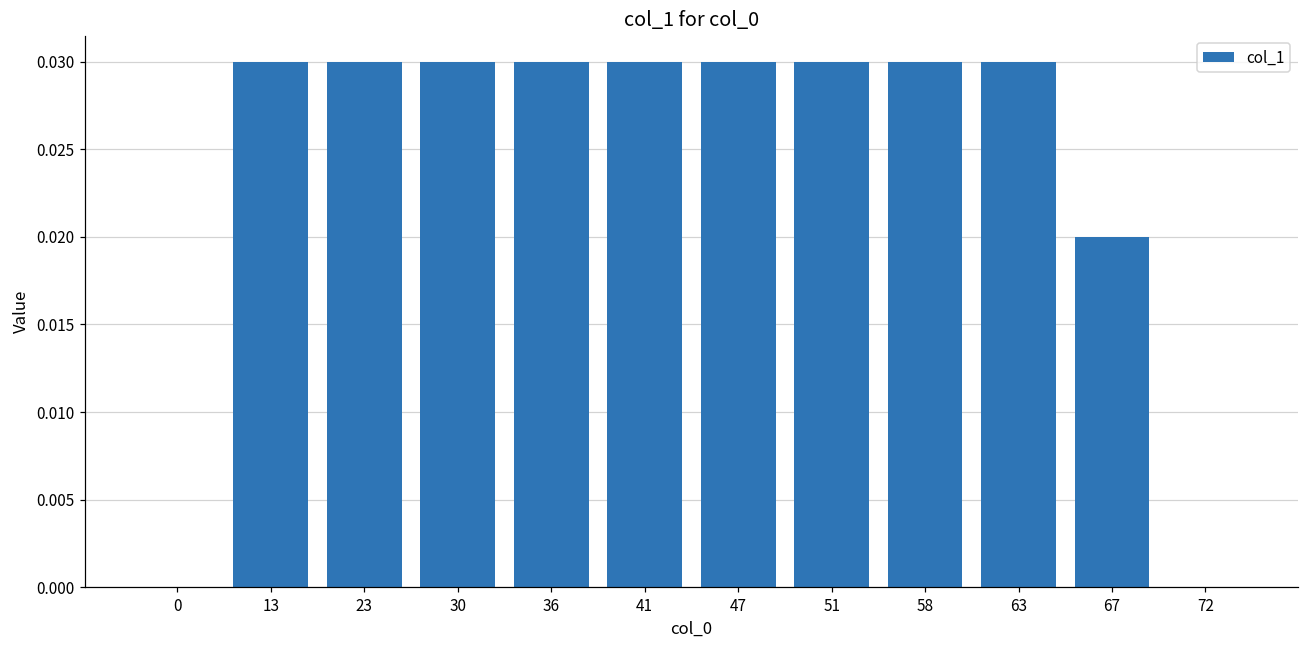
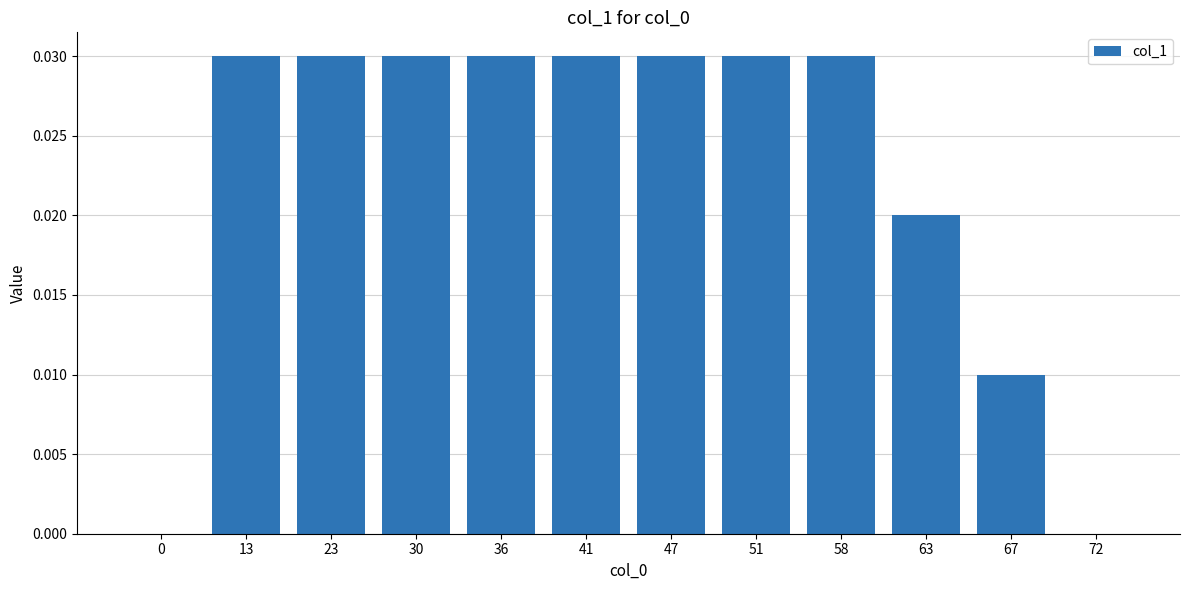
63: 0.03 -> 0.02
67: 0.02 -> 0.01
